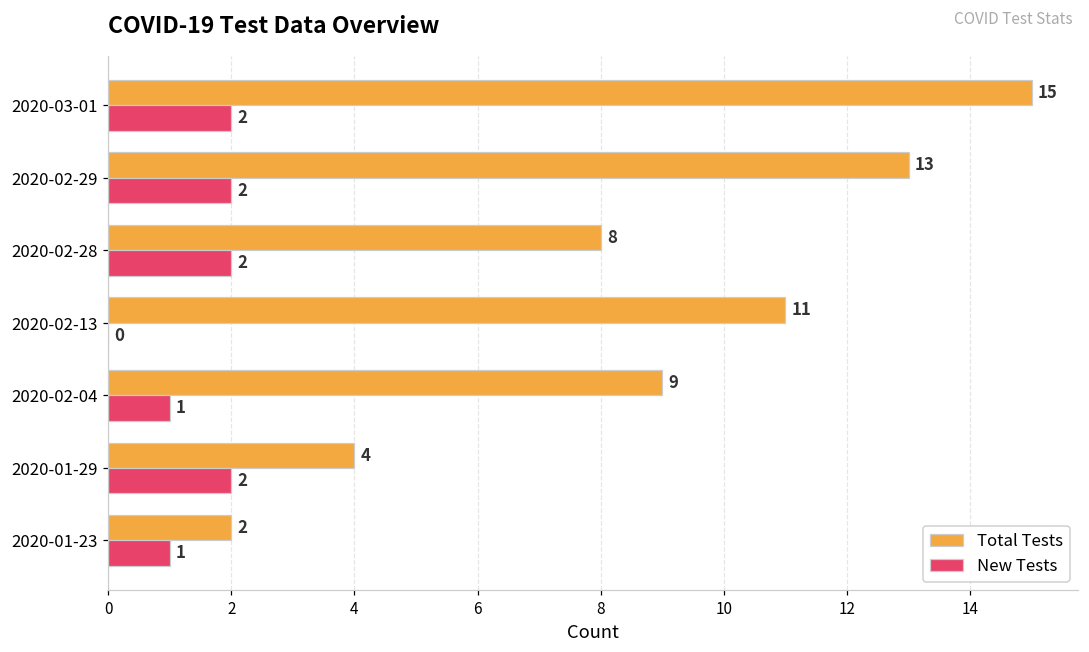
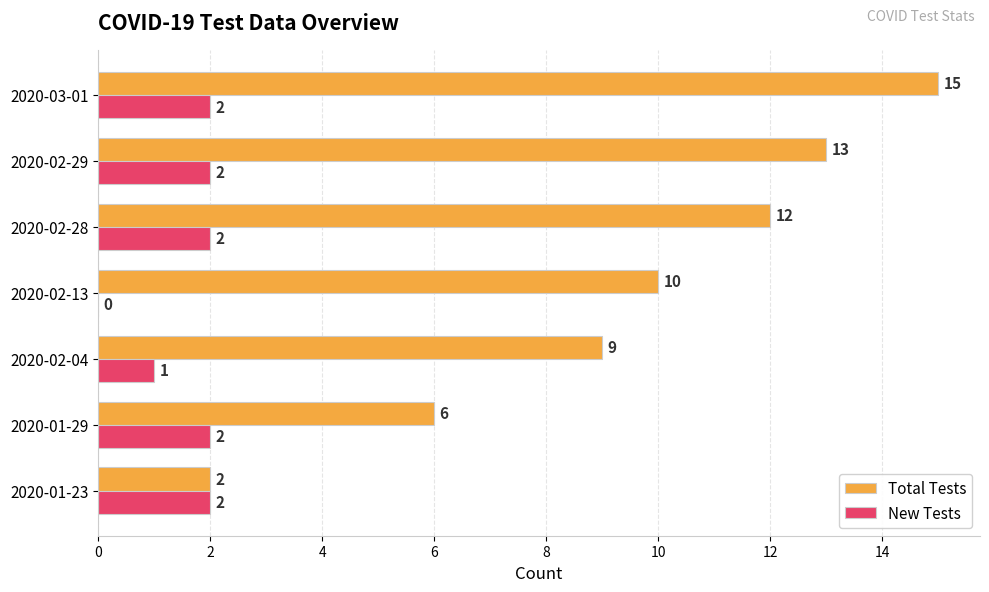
Total Tests, 2020-02-28: 8 -> 12
Total Tests, 2020-02-13: 11 -> 10
Total Tests, 2020-01-29: 4 -> 6
New Tests, 2020-01-23: 1 -> 2
